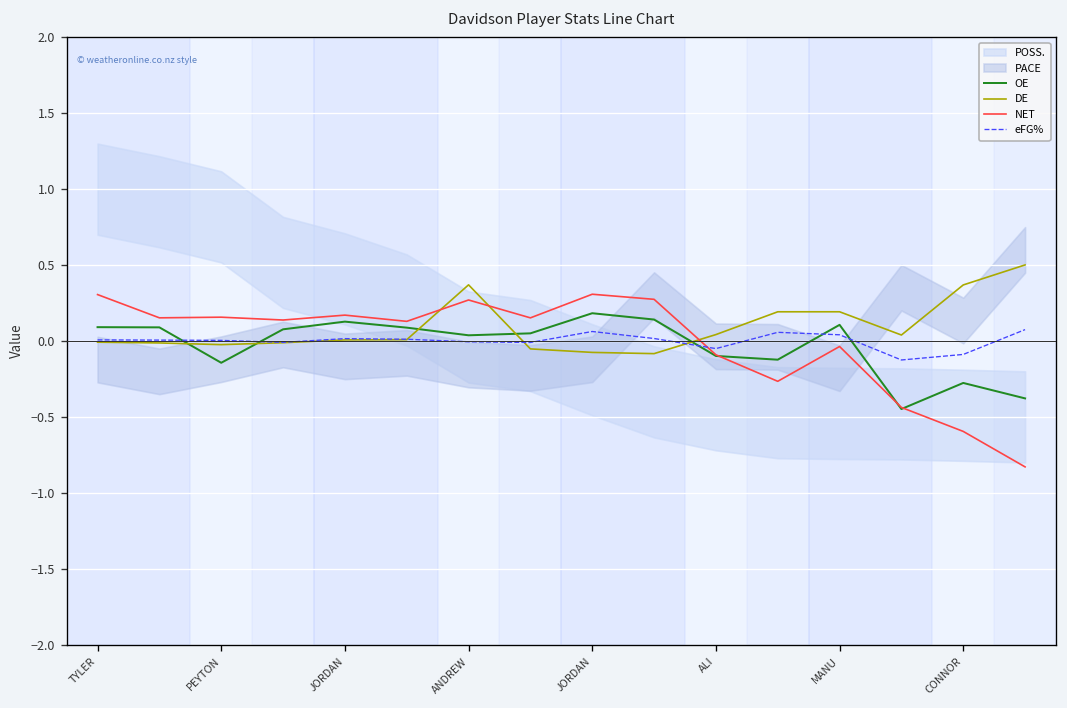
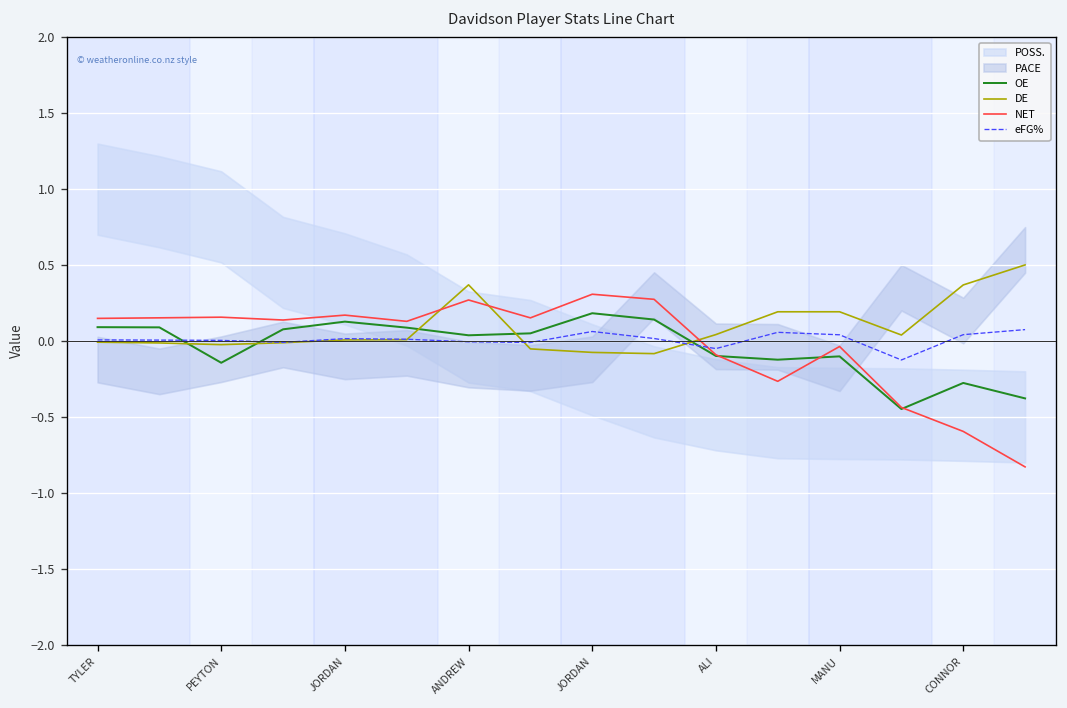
NET, TYLER: 0.31 -> 0.15
OE, MANU: 0.11 -> -0.10
eFG%, CONNOR: -0.09 -> 0.04
